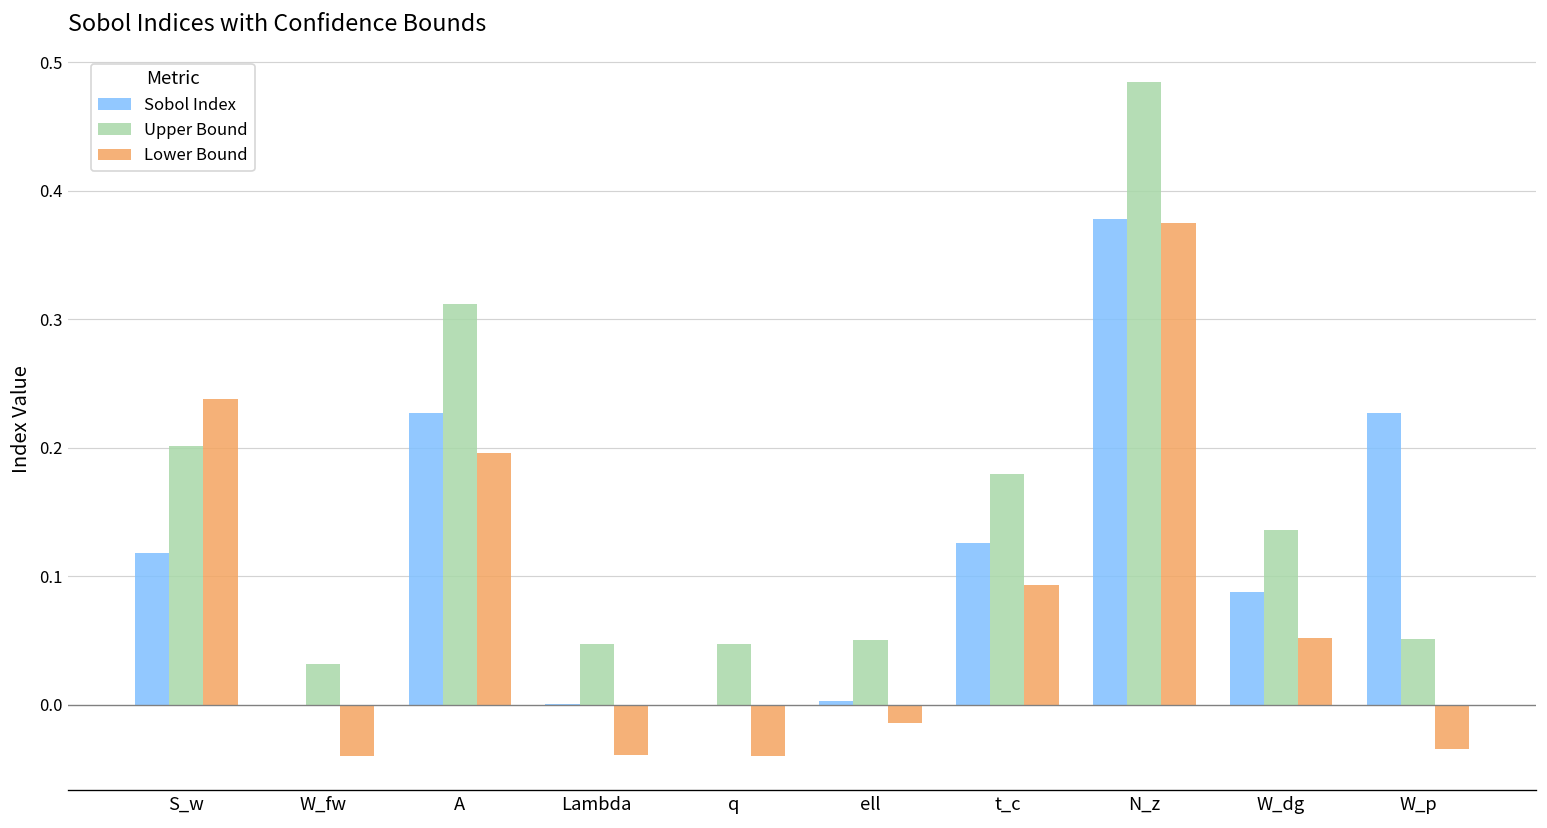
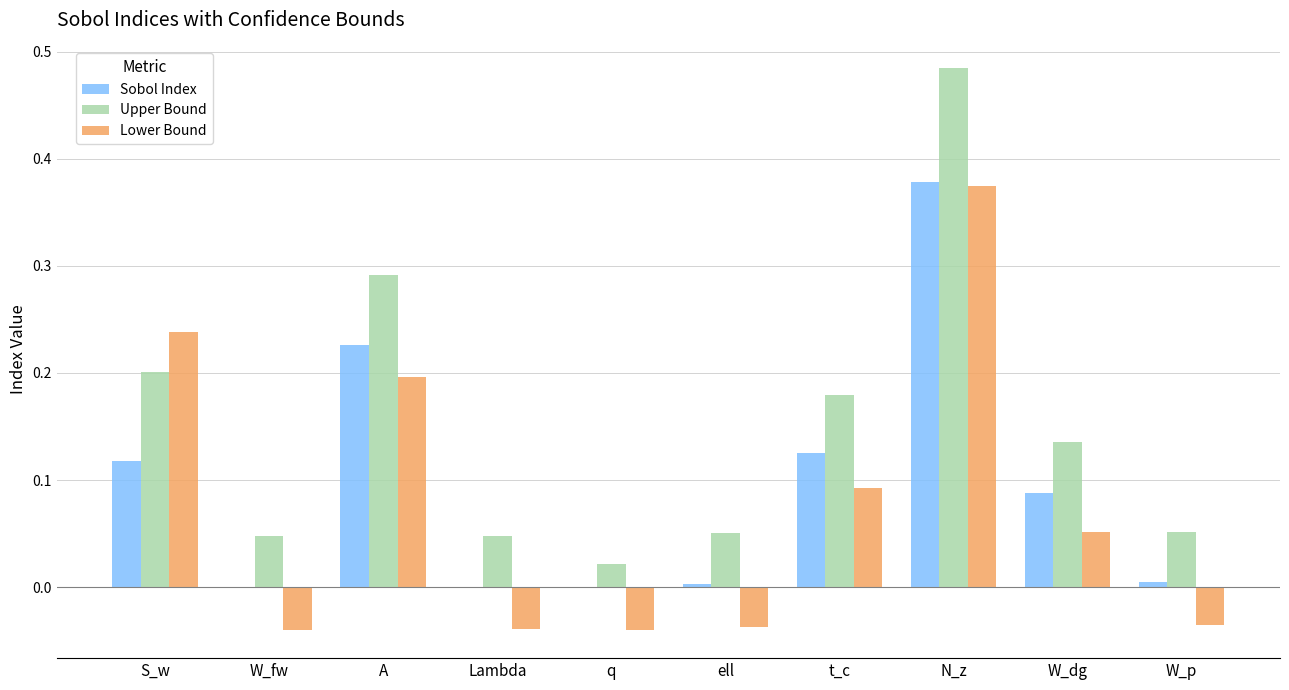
Upper Bound, W_fw: 0.032 -> 0.048
Upper Bound, A: 0.312 -> 0.292
Upper Bound, q: 0.047 -> 0.022
Lower Bound, ell: -0.014 -> -0.037
Sobol Index, W_p: 0.227 -> 0.005
